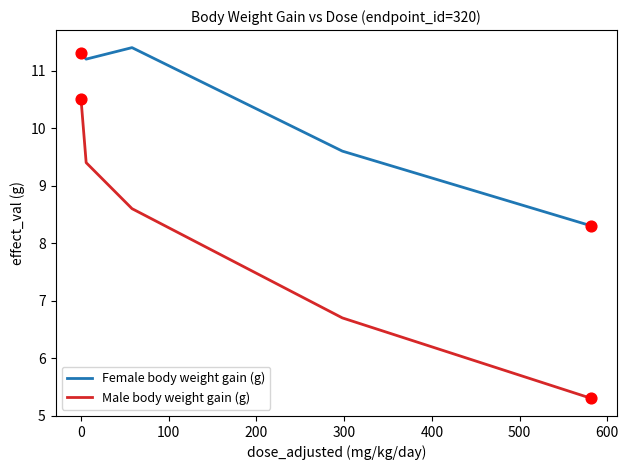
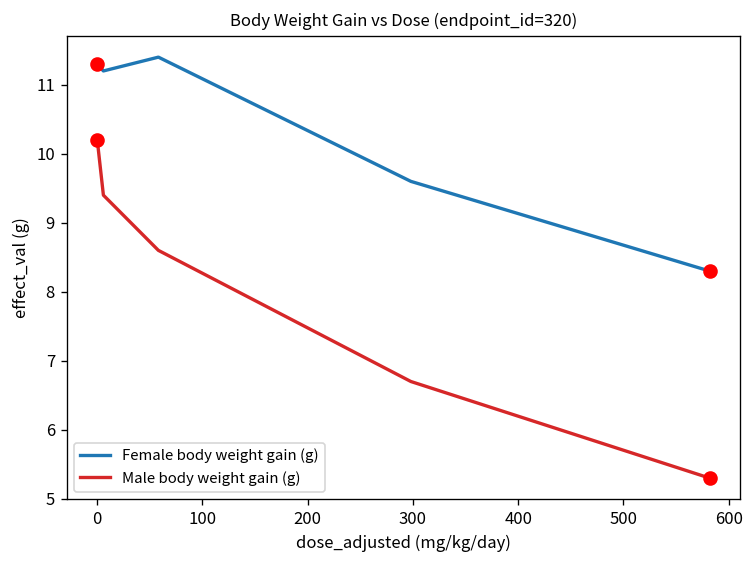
Male body weight gain (g), 0: 10.5 -> 10.2
